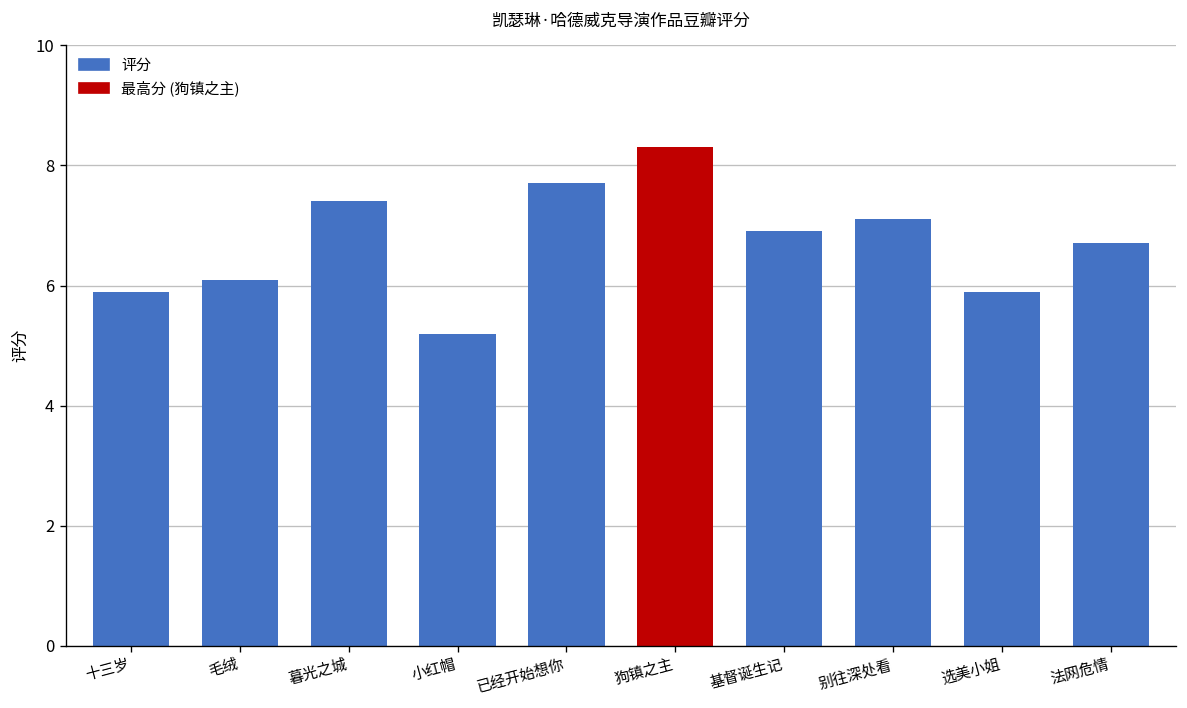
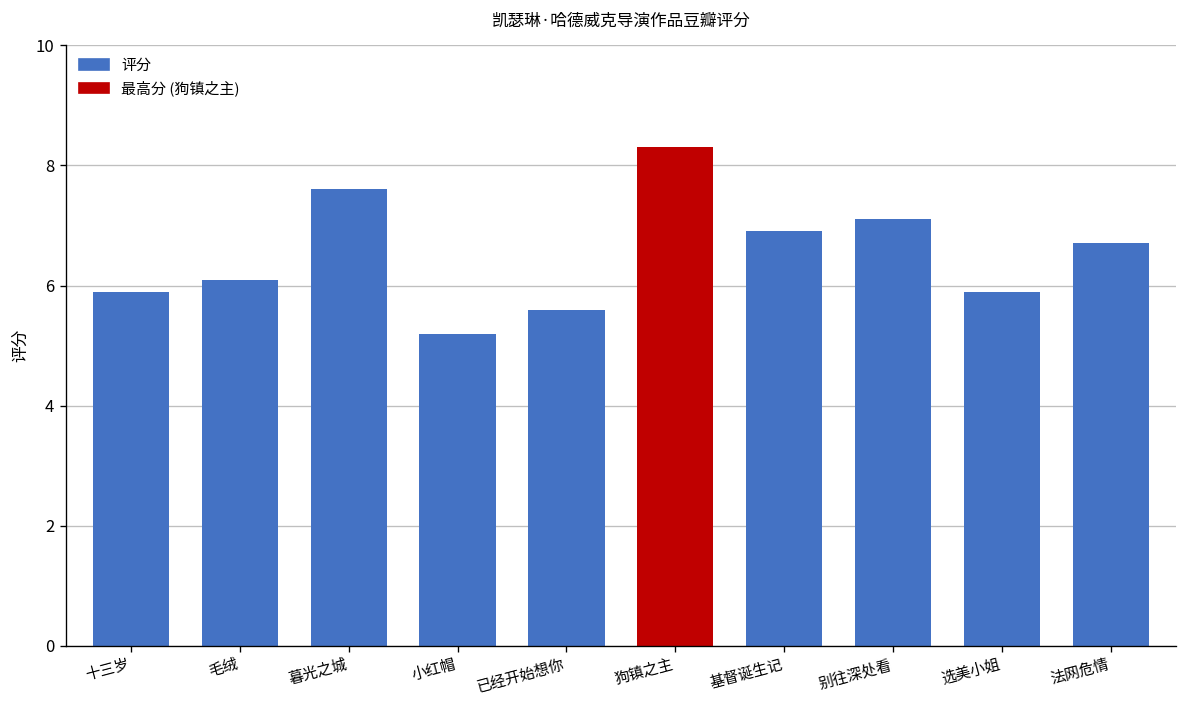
暮光之城: 7.4 -> 7.6
已经开始想你: 7.7 -> 5.6
